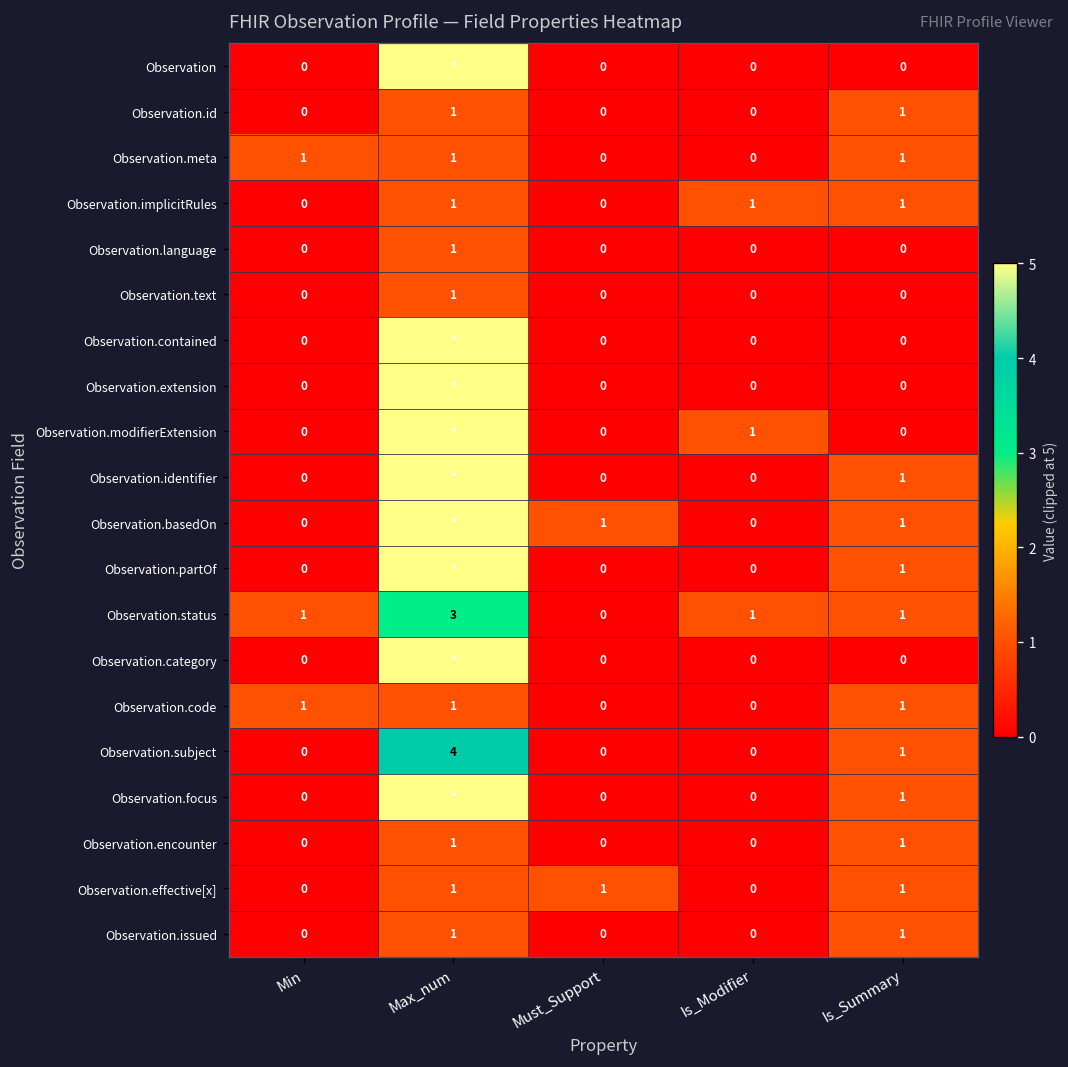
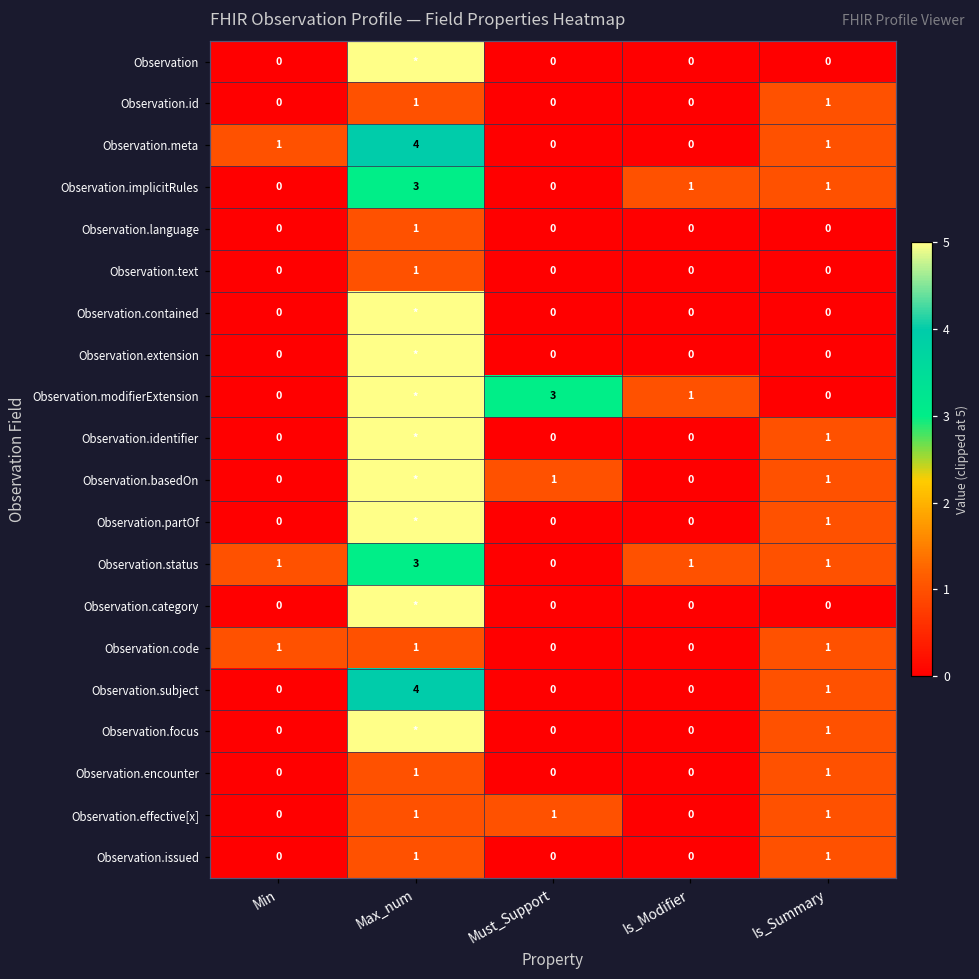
Observation.meta, Max_num: 1 -> 4
Observation.implicitRules, Max_num: 1 -> 3
Observation.modifierExtension, Must_Support: 0 -> 3
